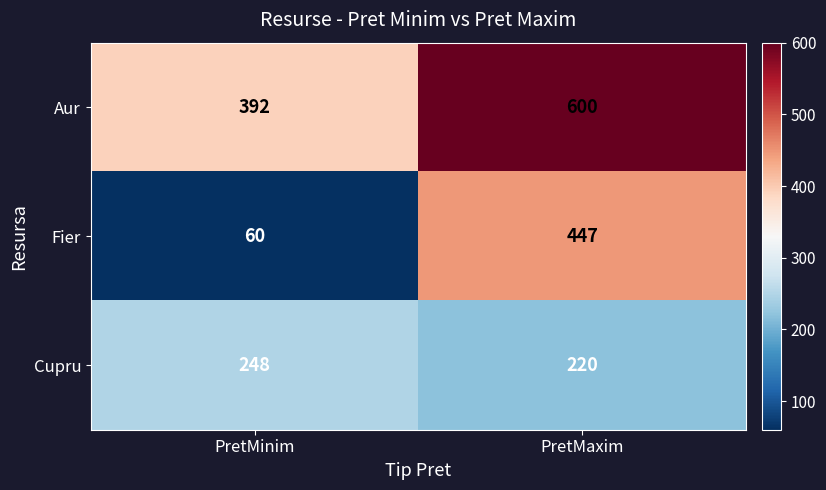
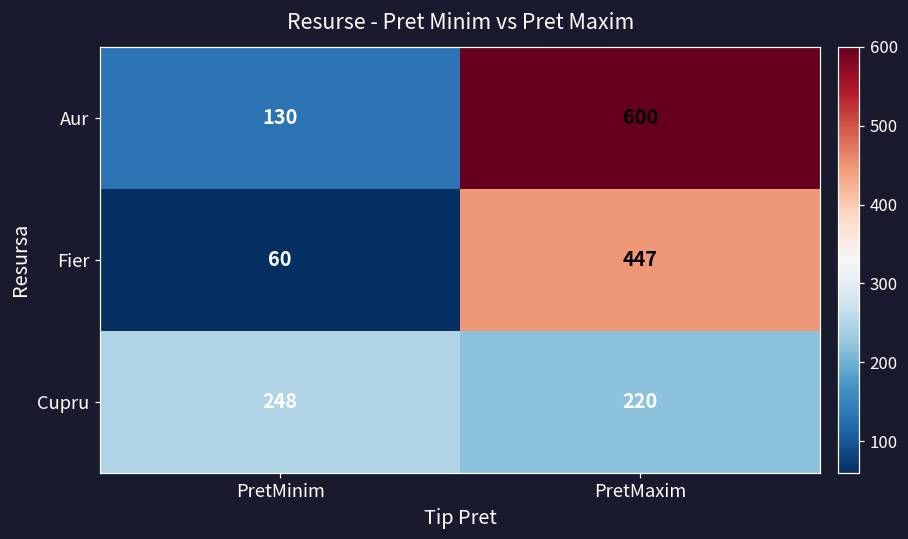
Aur, PretMinim: 392 -> 130
